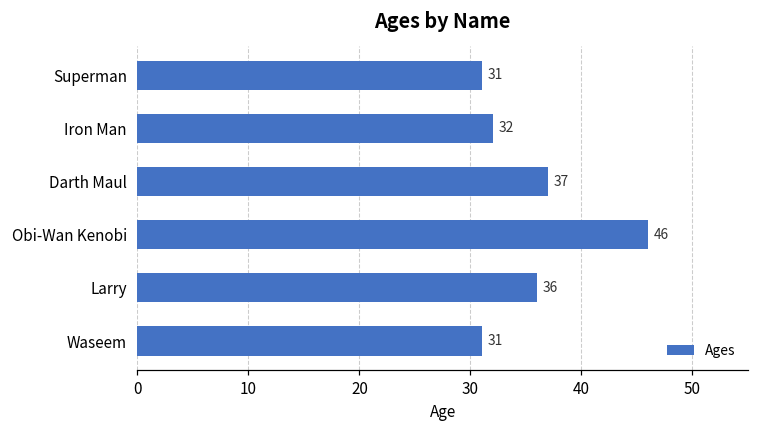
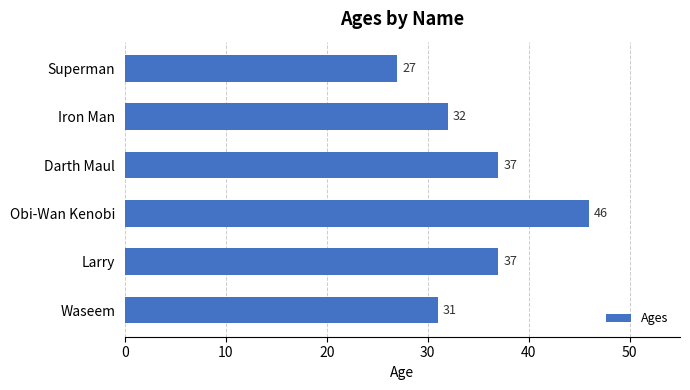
Superman: 31 -> 27
Larry: 36 -> 37
